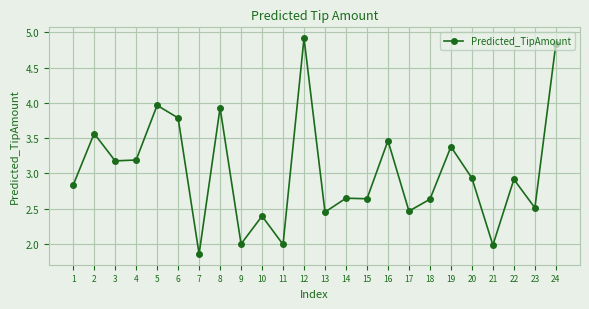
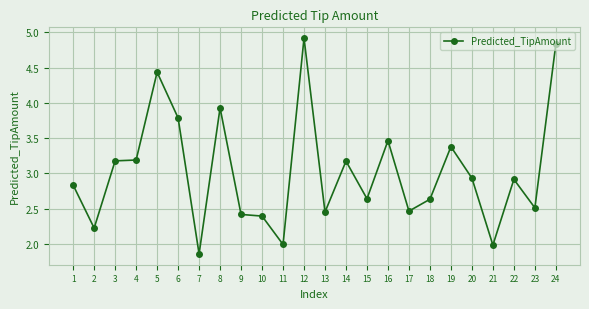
2: 3.6 -> 2.2
5: 4.0 -> 4.4
9: 2.0 -> 2.4
14: 2.6 -> 3.2
